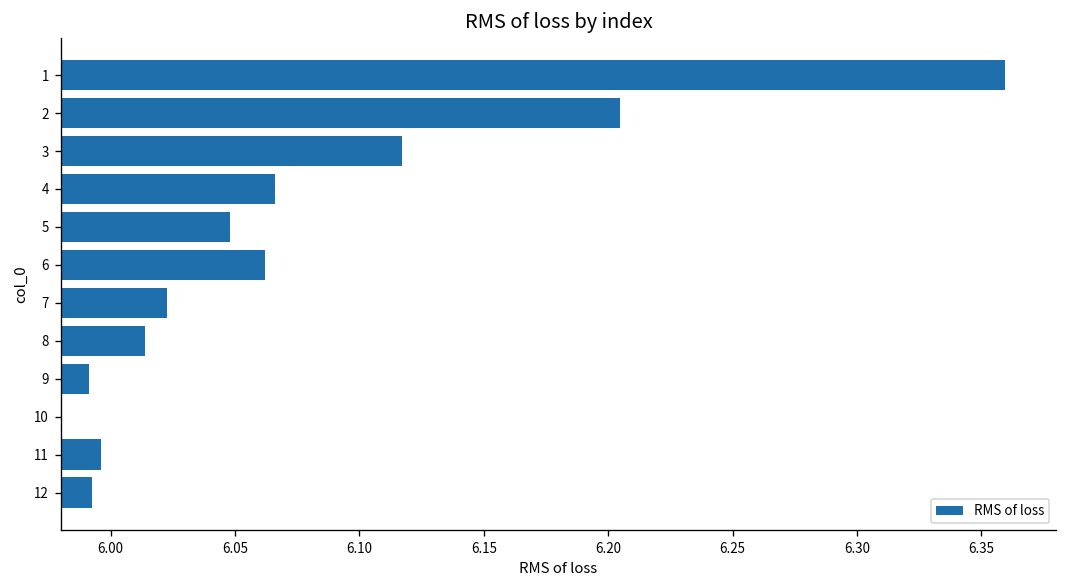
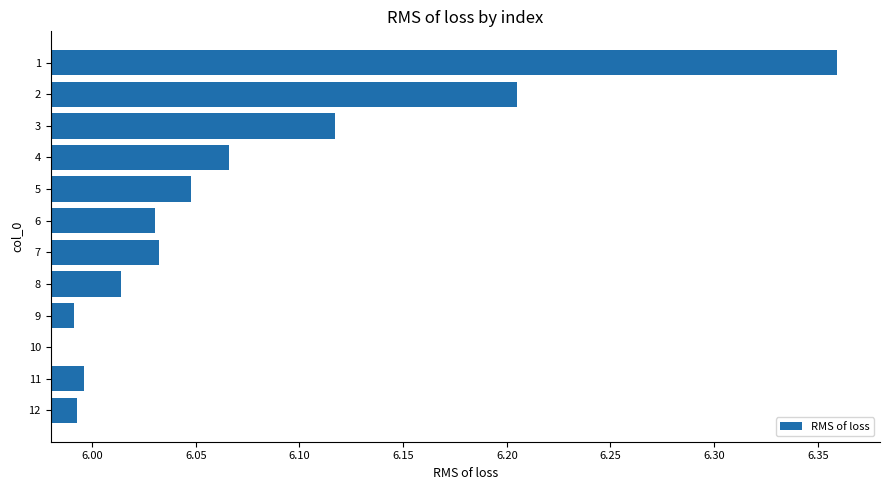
6: 6.062 -> 6.030
7: 6.023 -> 6.032
